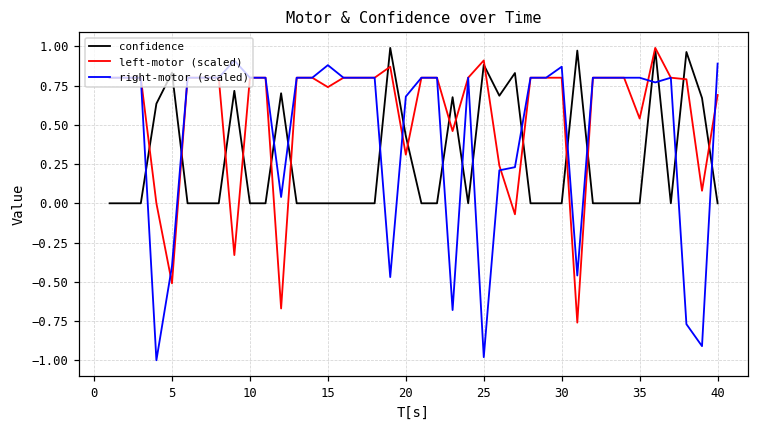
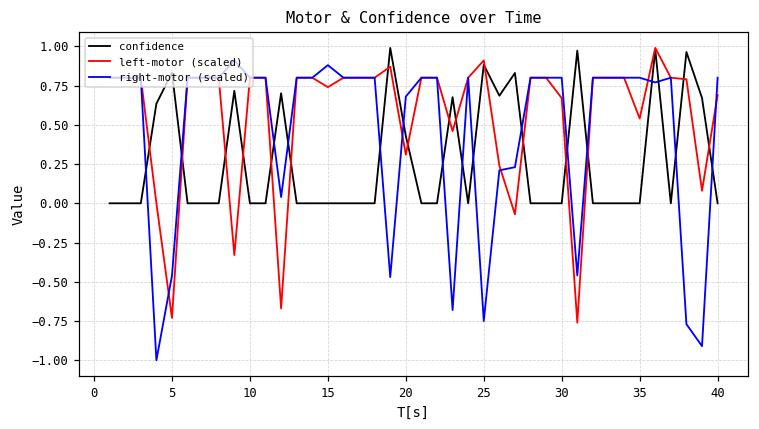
left-motor (scaled), 5: -0.51 -> -0.73
right-motor (scaled), 5: -0.40 -> -0.46
right-motor (scaled), 25: -0.98 -> -0.75
left-motor (scaled), 30: 0.80 -> 0.67
right-motor (scaled), 30: 0.87 -> 0.80
right-motor (scaled), 40: 0.89 -> 0.80
